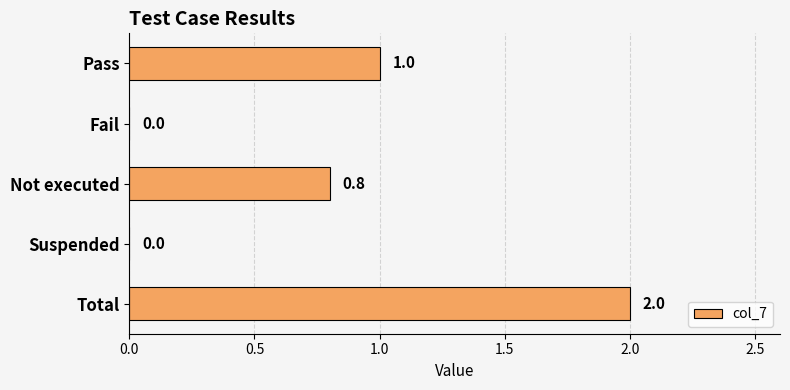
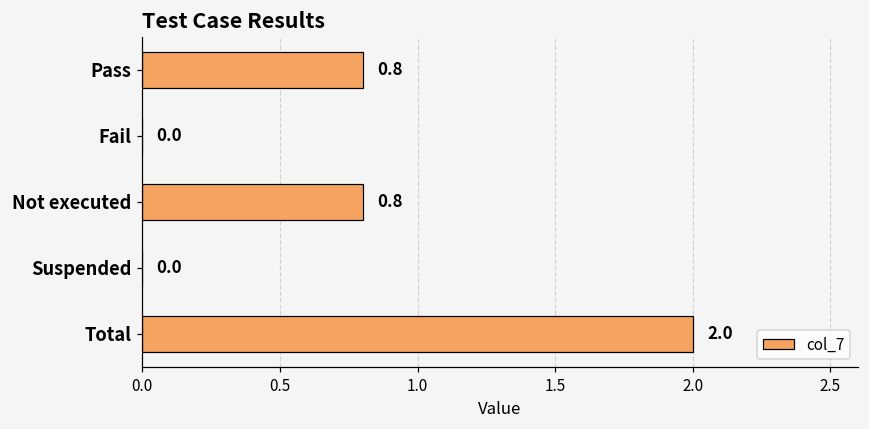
Pass: 1.0 -> 0.8
